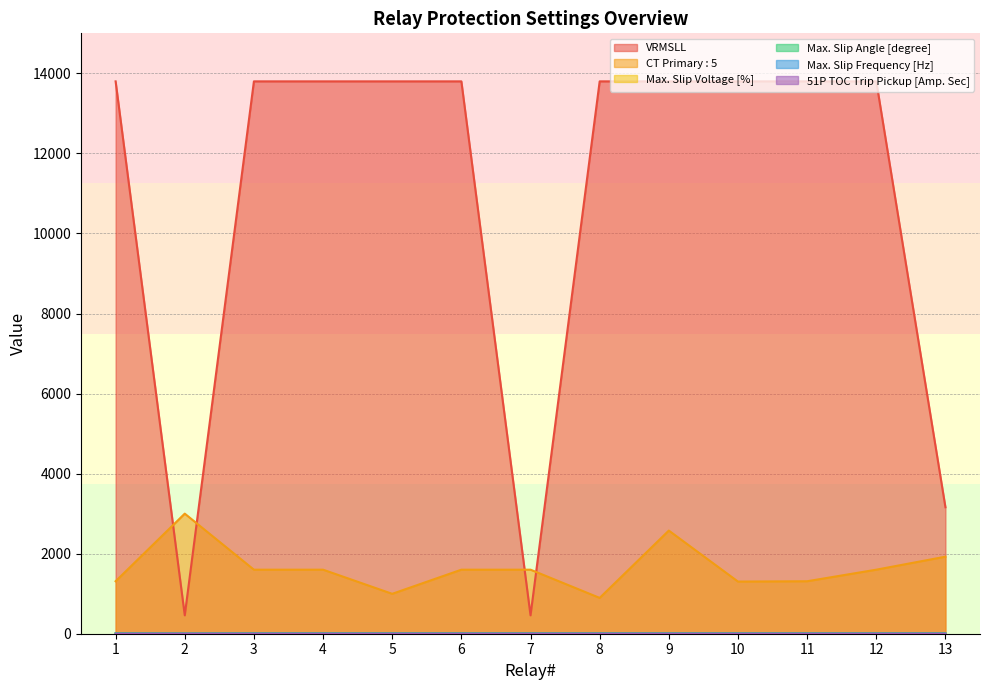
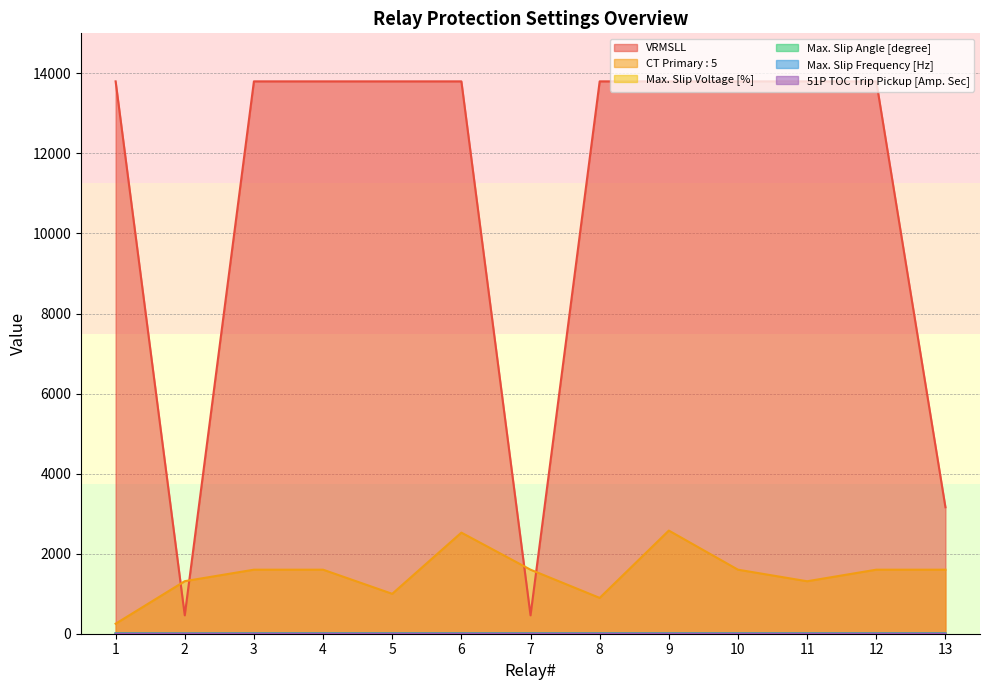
CT Primary : 5, 1: 1300 -> 300
CT Primary : 5, 2: 3000 -> 1300
CT Primary : 5, 6: 1600 -> 2500
CT Primary : 5, 10: 1300 -> 1600
CT Primary : 5, 13: 1900 -> 1600
